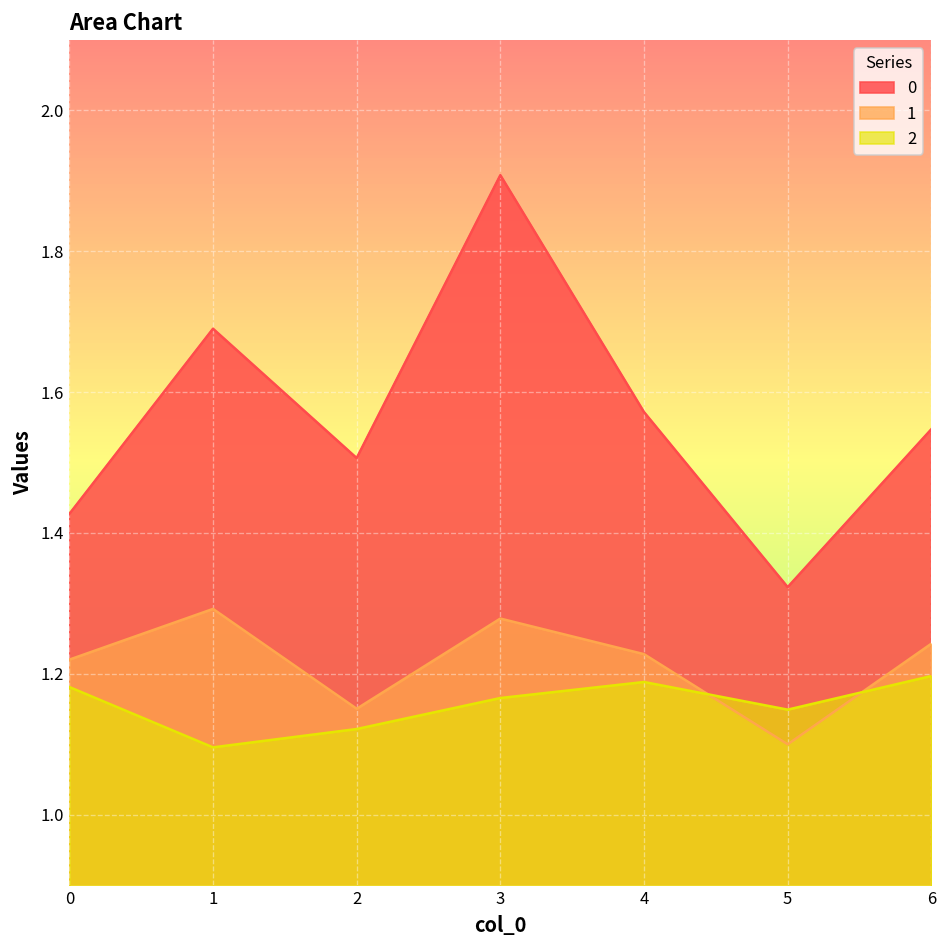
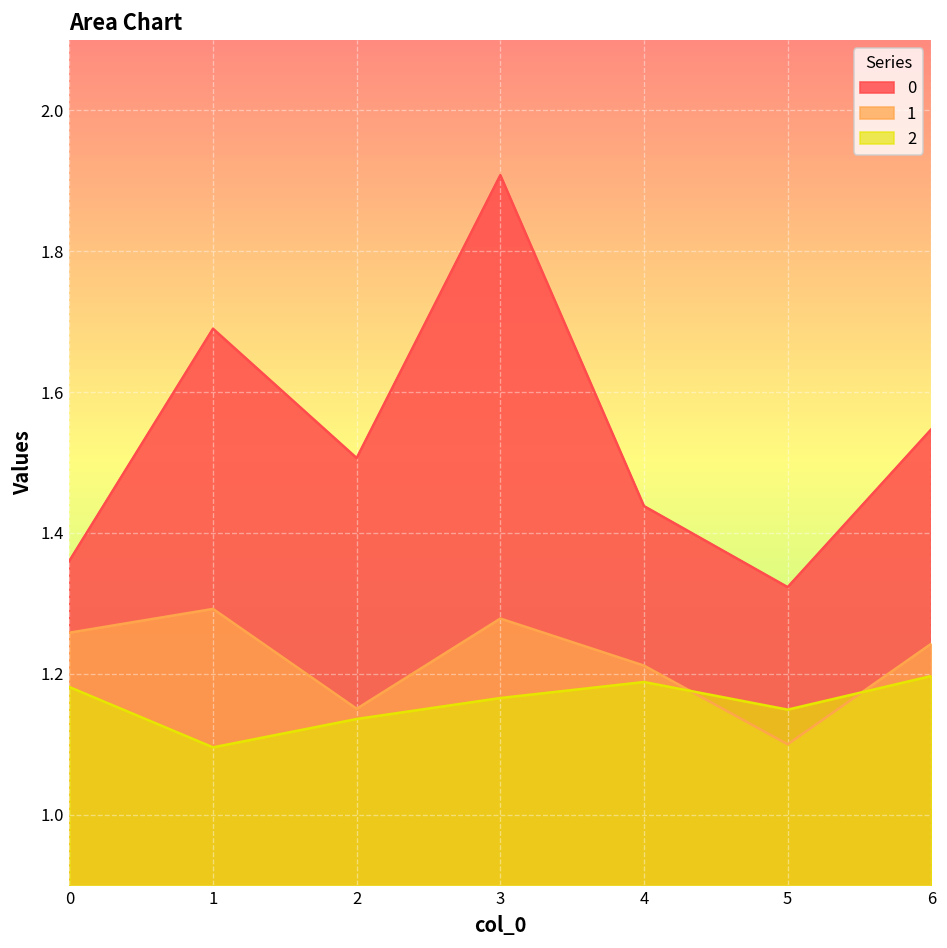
0, 0: 1.43 -> 1.36
1, 0: 1.22 -> 1.26
2, 2: 1.12 -> 1.14
0, 4: 1.57 -> 1.44
1, 4: 1.23 -> 1.21
